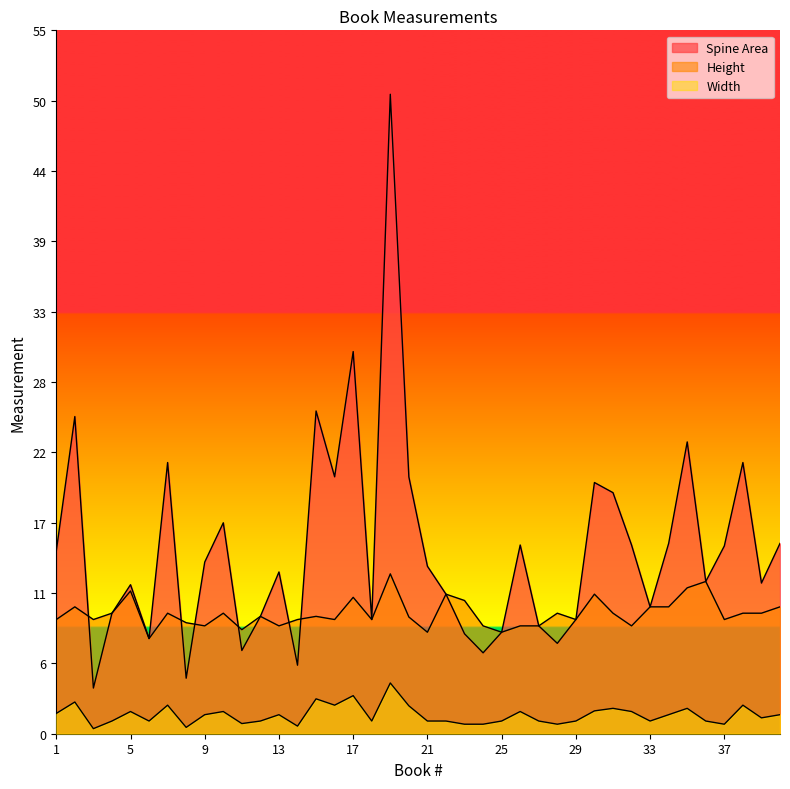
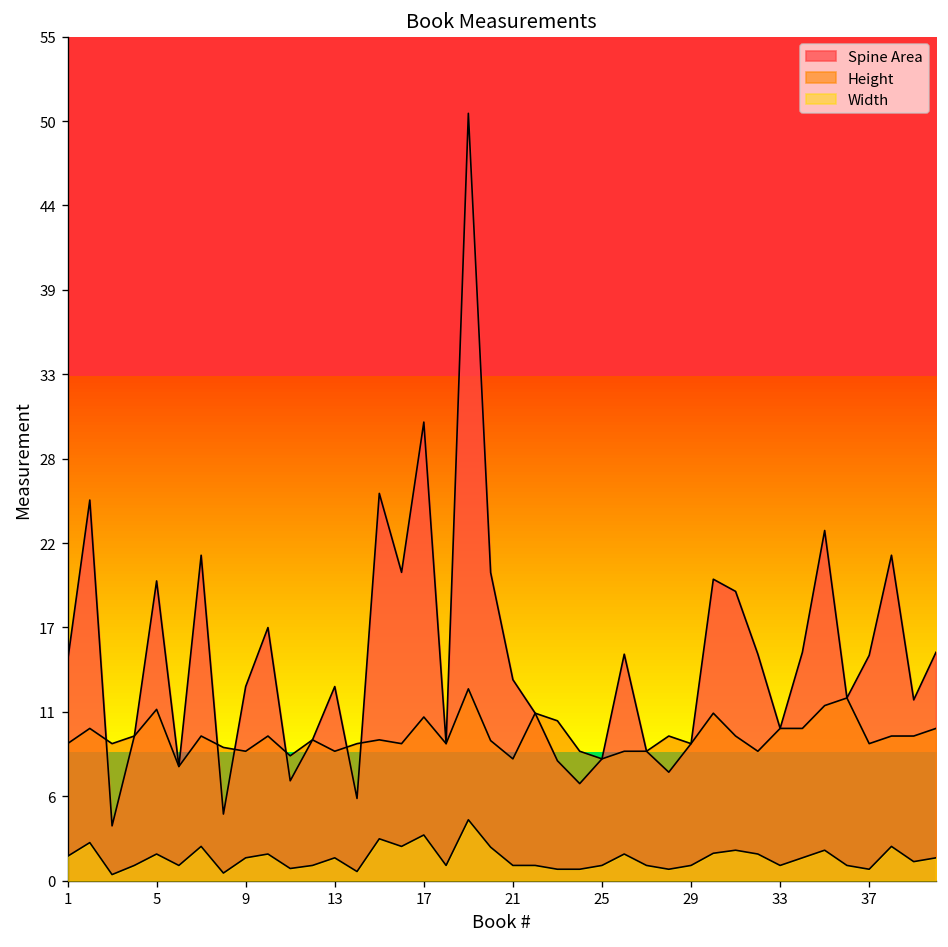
Spine Area, 5: 11.7 -> 19.7
Spine Area, 9: 13.5 -> 12.8
